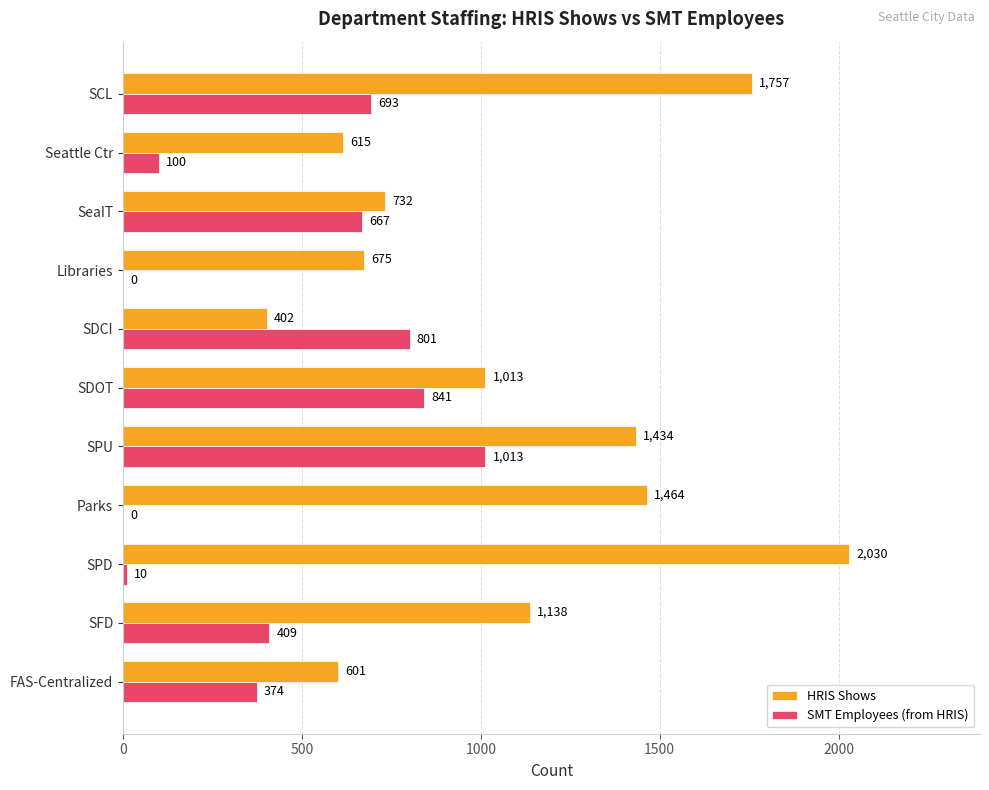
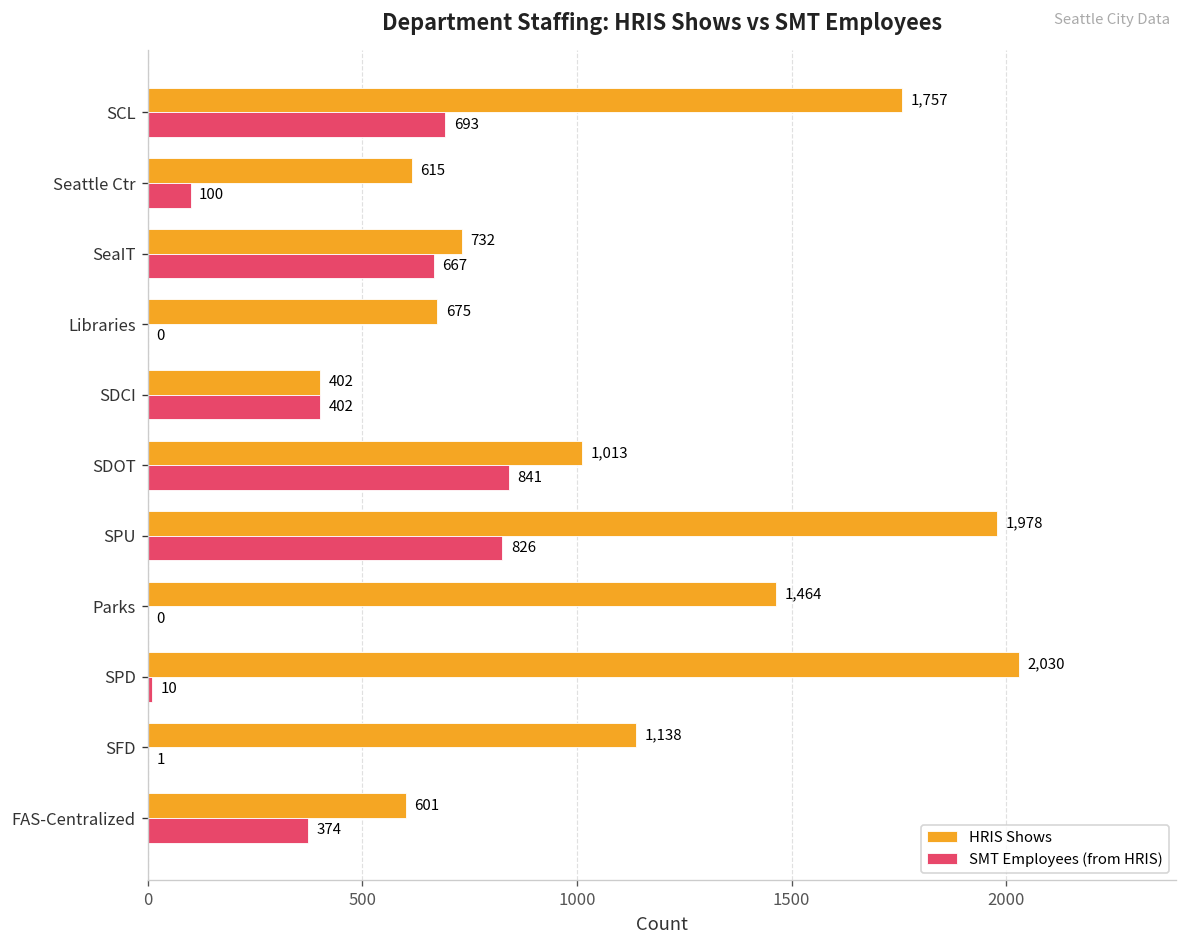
SMT Employees (from HRIS), SDCI: 801 -> 402
HRIS Shows, SPU: 1,434 -> 1,978
SMT Employees (from HRIS), SPU: 1,013 -> 826
SMT Employees (from HRIS), SFD: 409 -> 1
